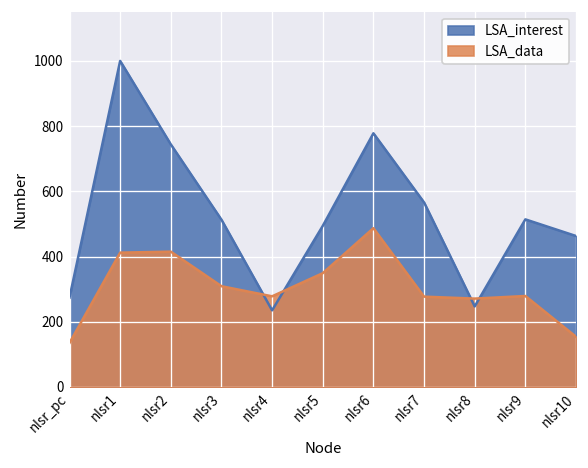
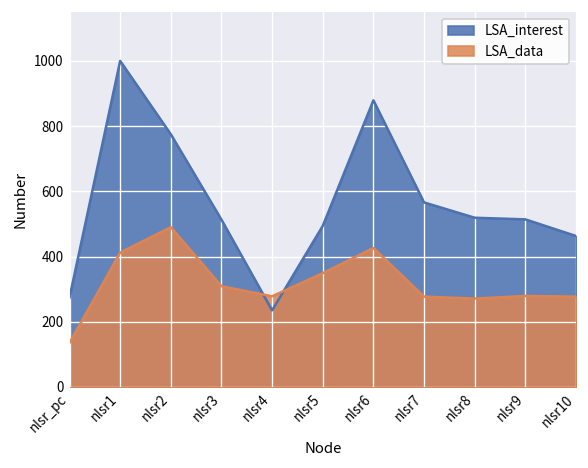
LSA_interest, nlsr2: 740 -> 780
LSA_data, nlsr2: 420 -> 490
LSA_interest, nlsr6: 780 -> 880
LSA_data, nlsr6: 490 -> 430
LSA_interest, nlsr8: 250 -> 520
LSA_data, nlsr10: 150 -> 280
